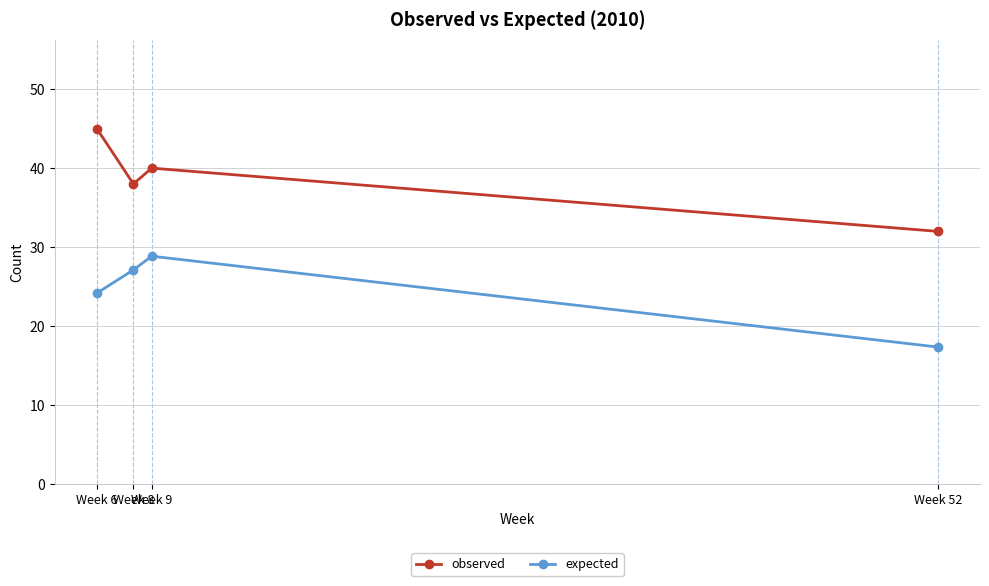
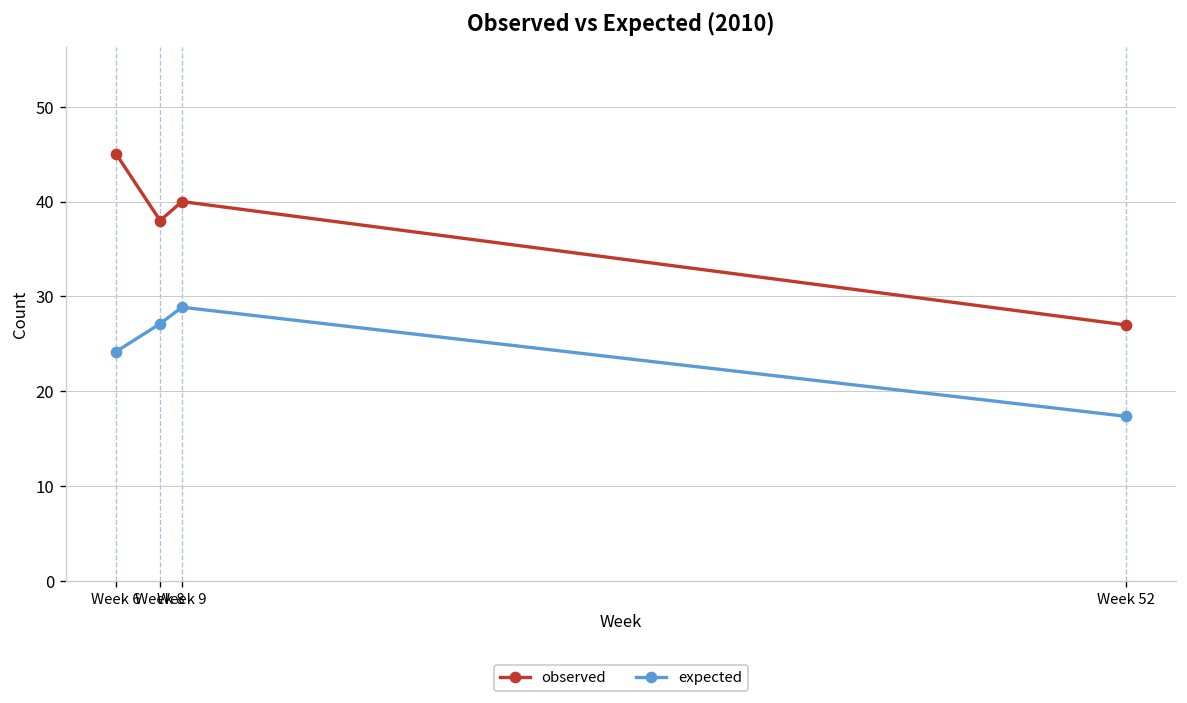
observed, Week 52: 32 -> 27
